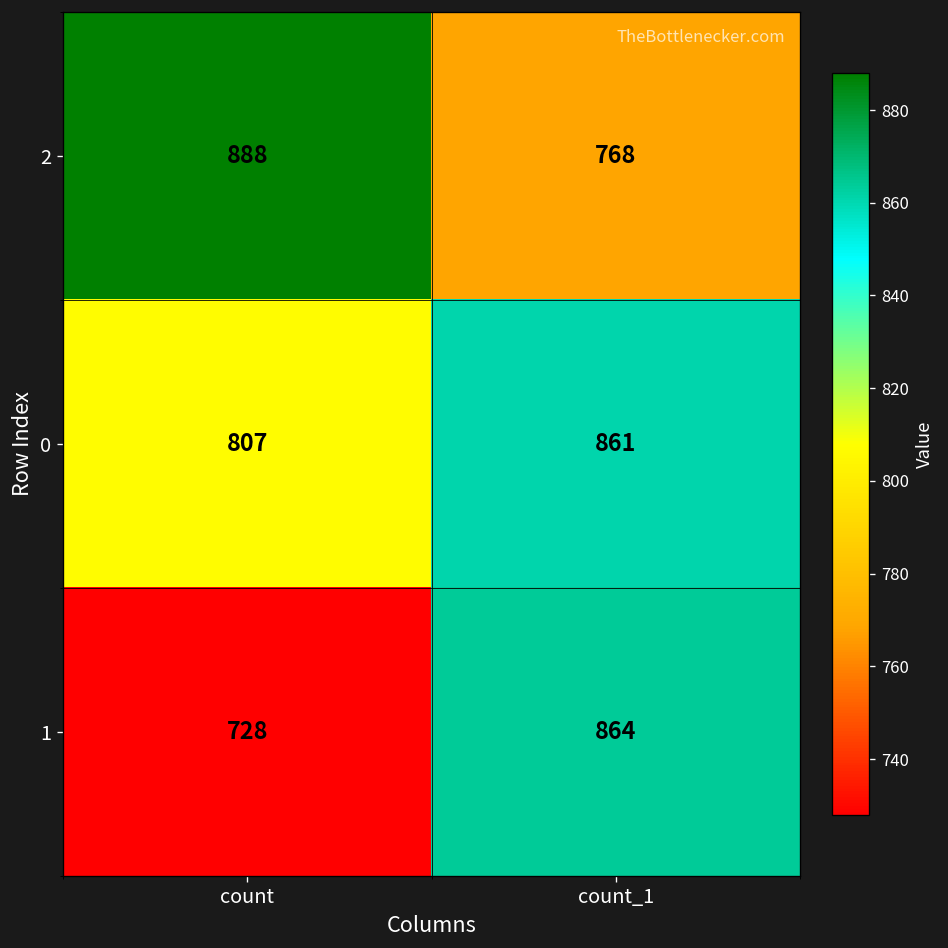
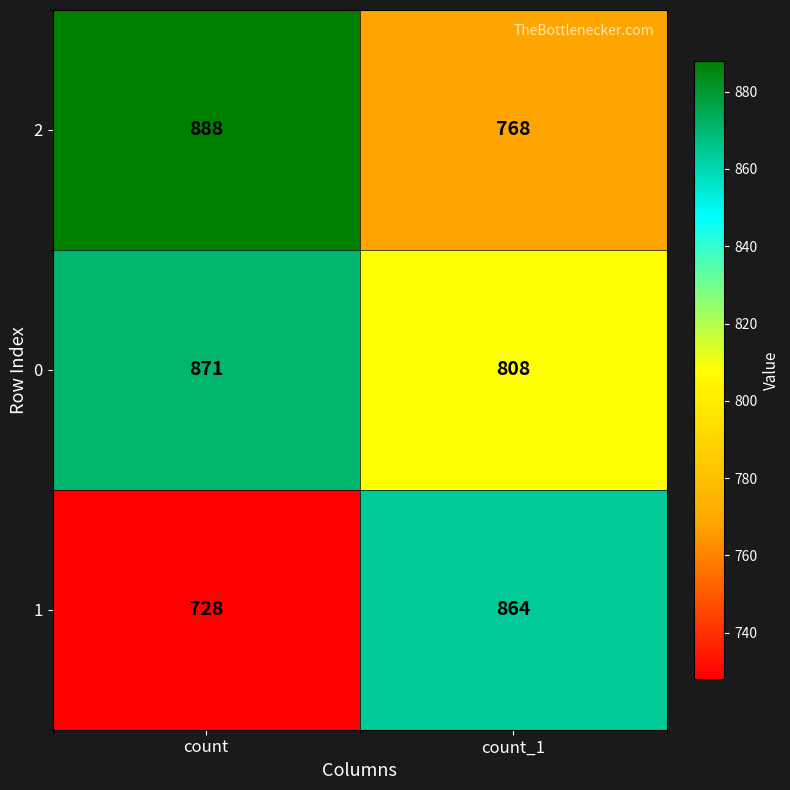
0, count: 807 -> 871
0, count_1: 861 -> 808
